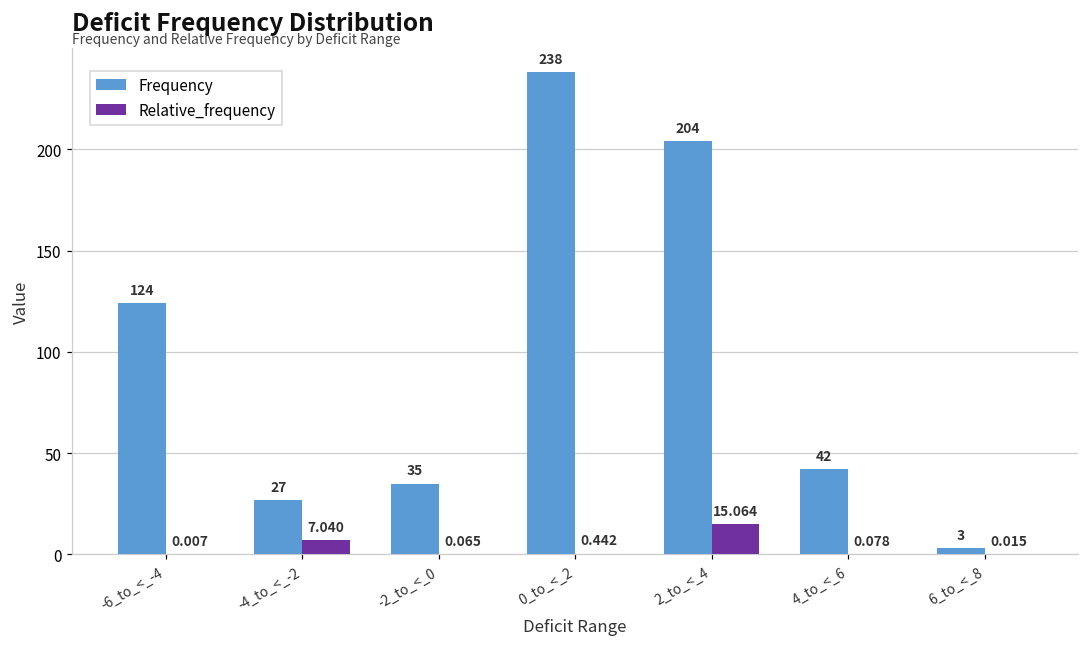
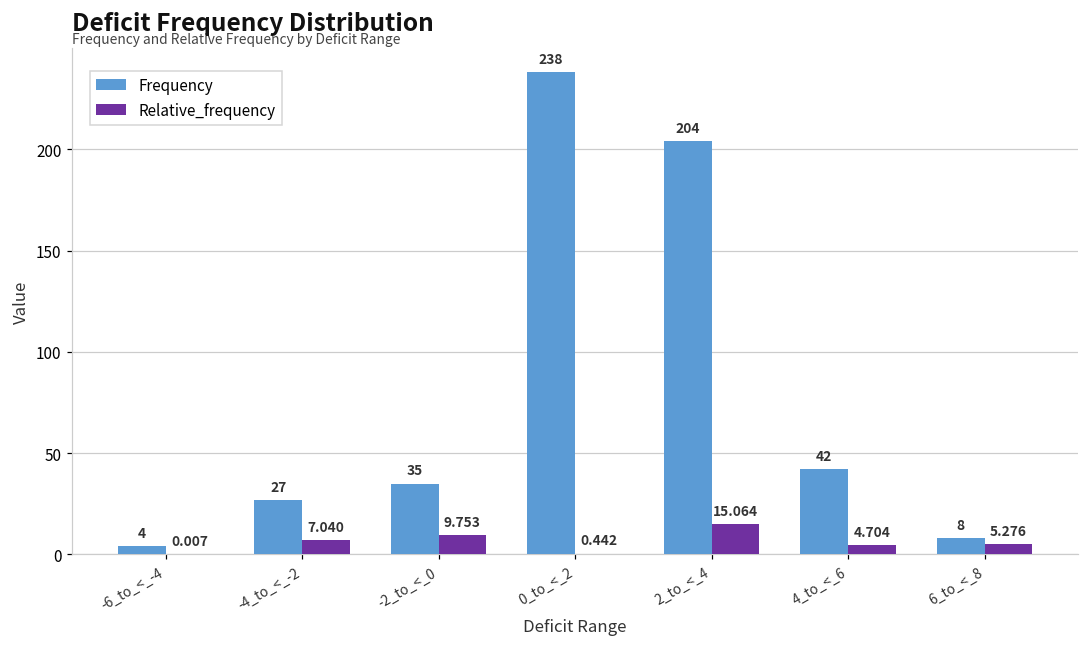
Frequency, -6_to_<_-4: 124 -> 4
Relative_frequency, -2_to_<_0: 0.065 -> 9.753
Relative_frequency, 4_to_<_6: 0.078 -> 4.704
Frequency, 6_to_<_8: 3 -> 8
Relative_frequency, 6_to_<_8: 0.015 -> 5.276
